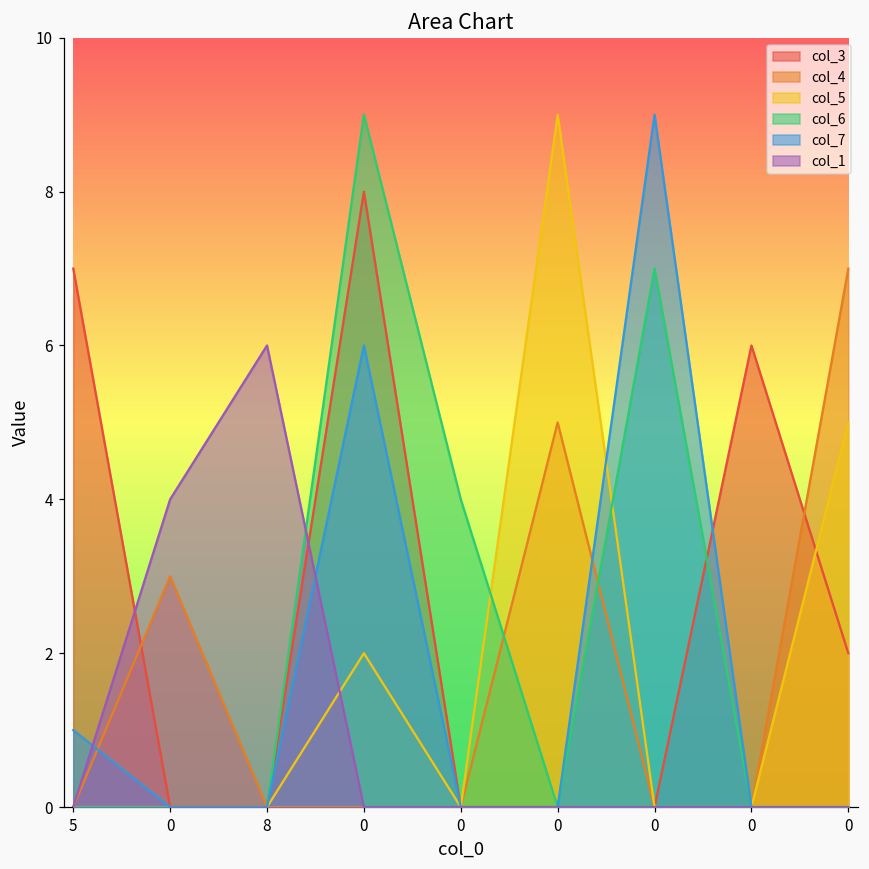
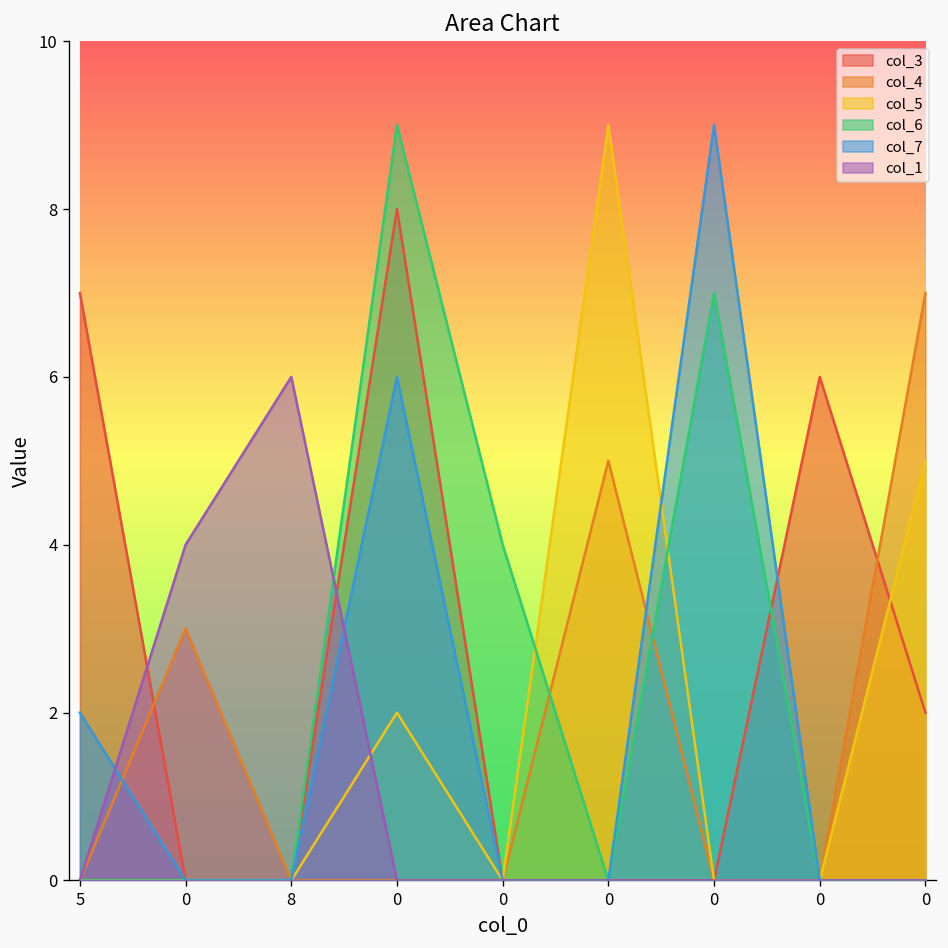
col_7, 5: 1 -> 2
